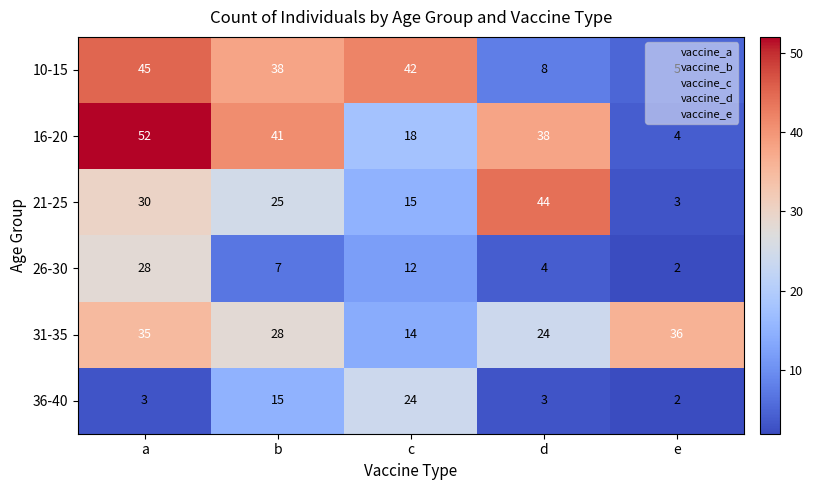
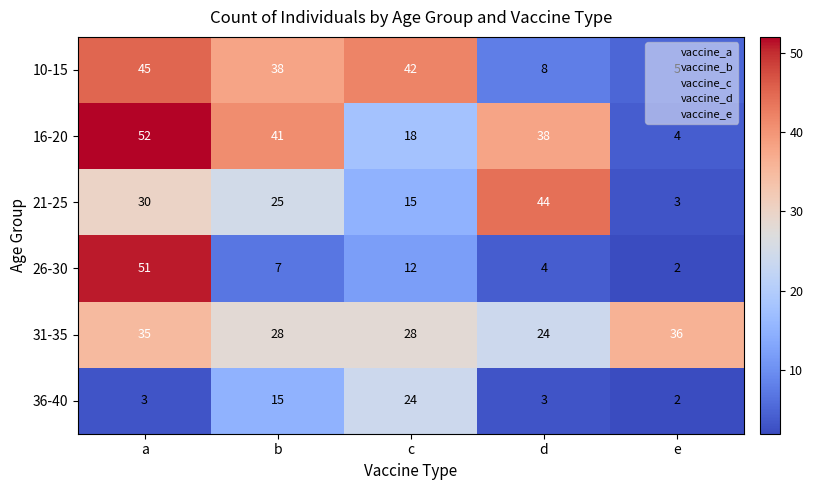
26-30, a: 28 -> 51
31-35, c: 14 -> 28
